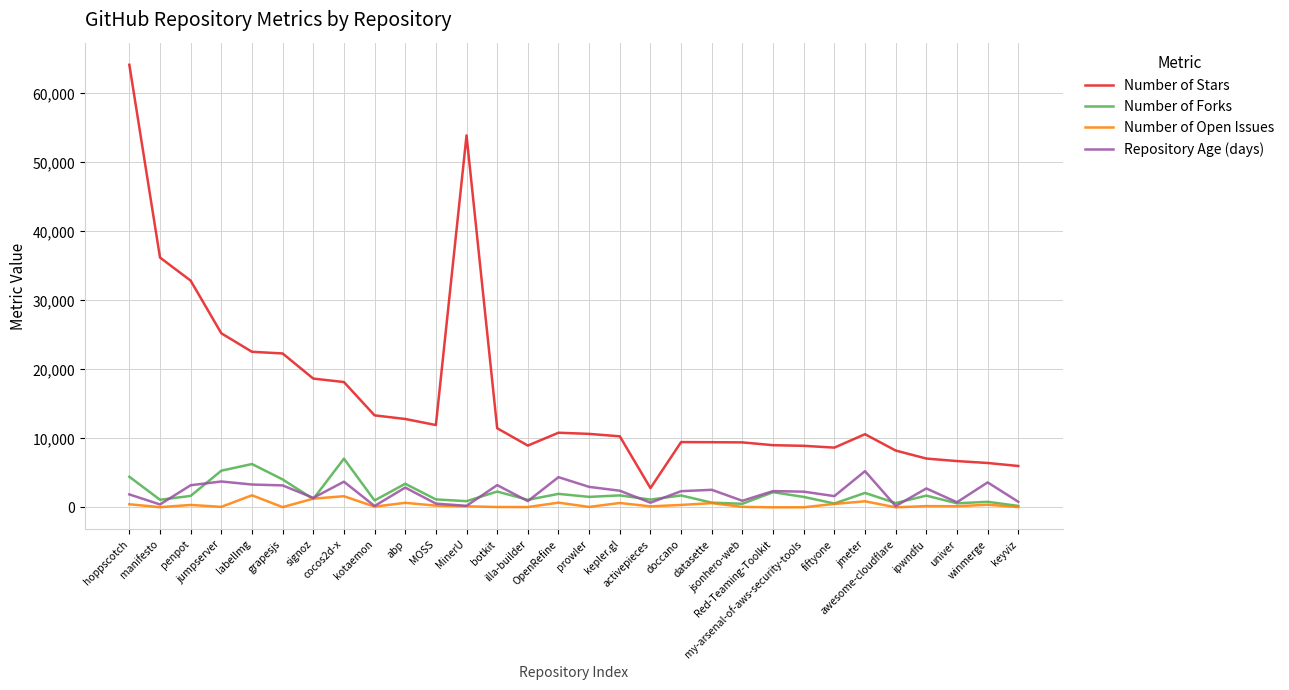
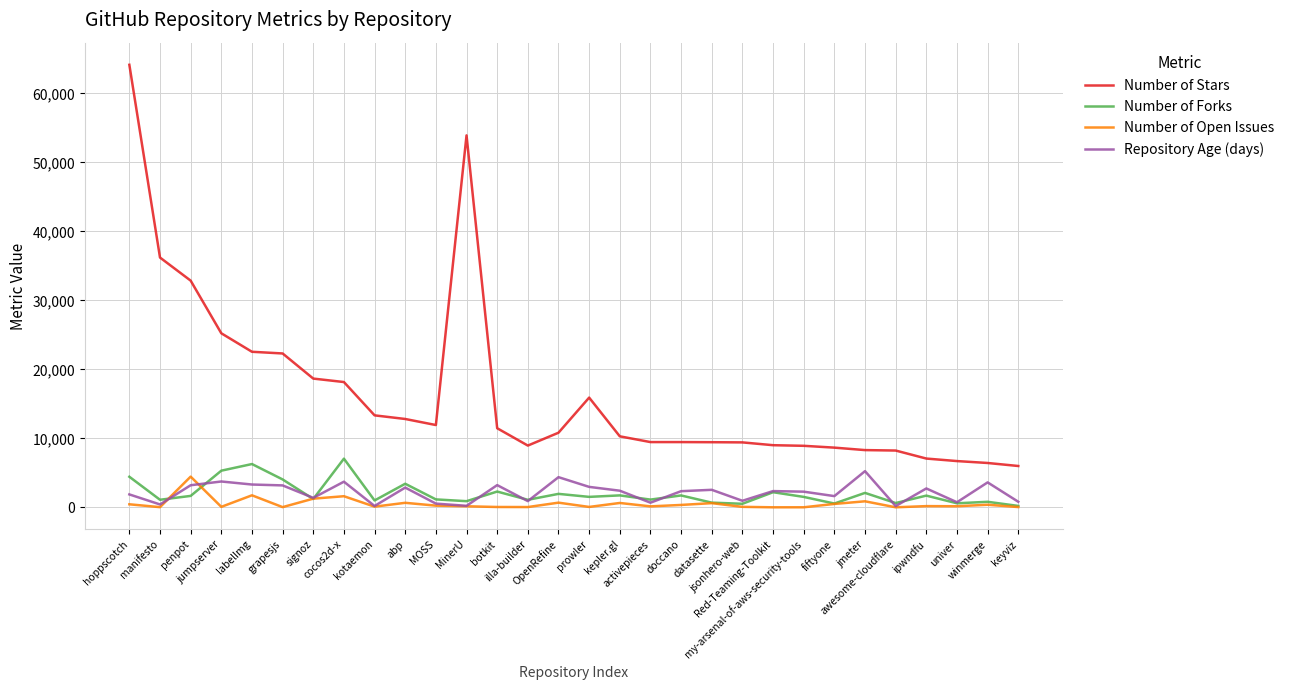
Number of Open Issues, penpot: 0 -> 4,000
Number of Stars, prowler: 11,000 -> 16,000
Number of Stars, activepieces: 3,000 -> 9,000
Number of Stars, jmeter: 11,000 -> 8,000
